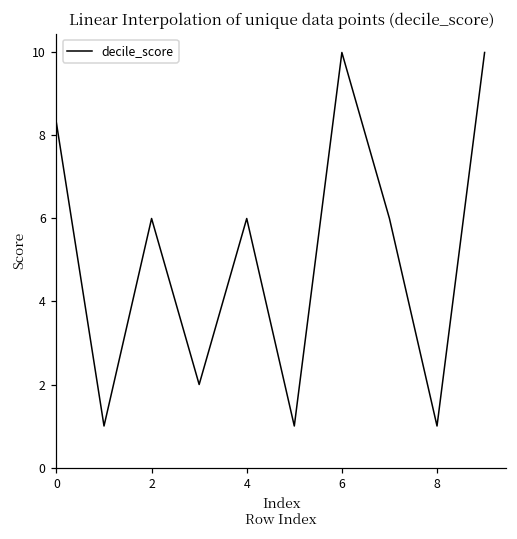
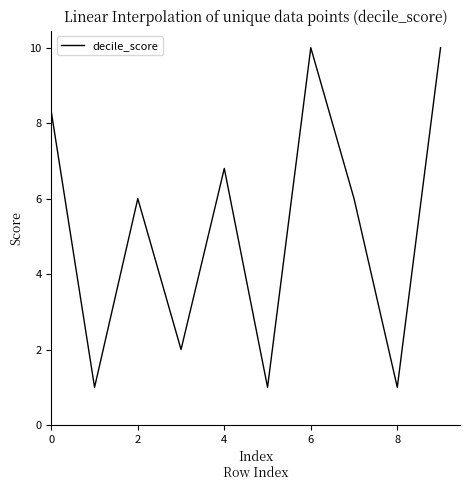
4: 6.0 -> 6.8
